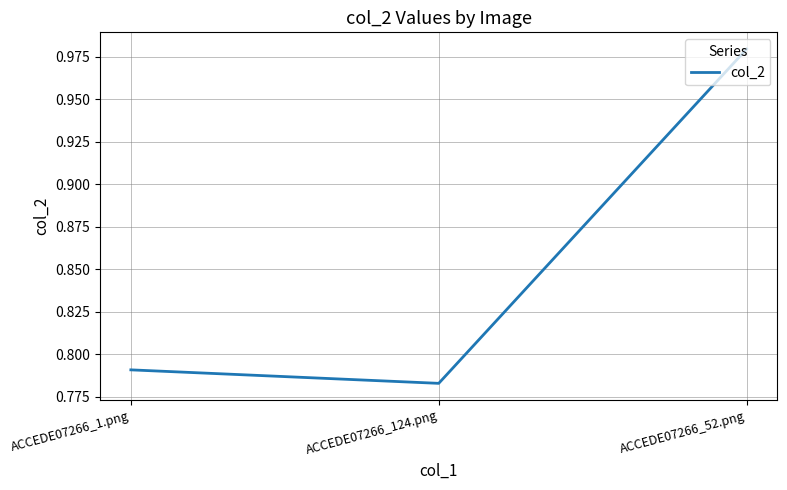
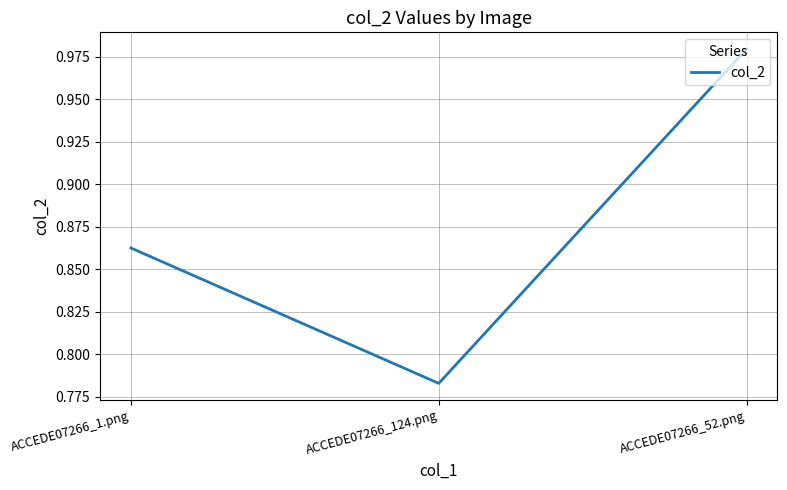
ACCEDE07266_1.png: 0.791 -> 0.863
